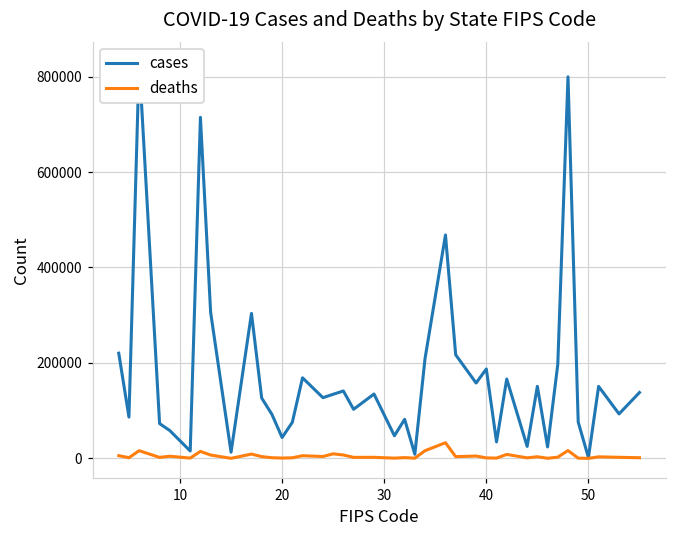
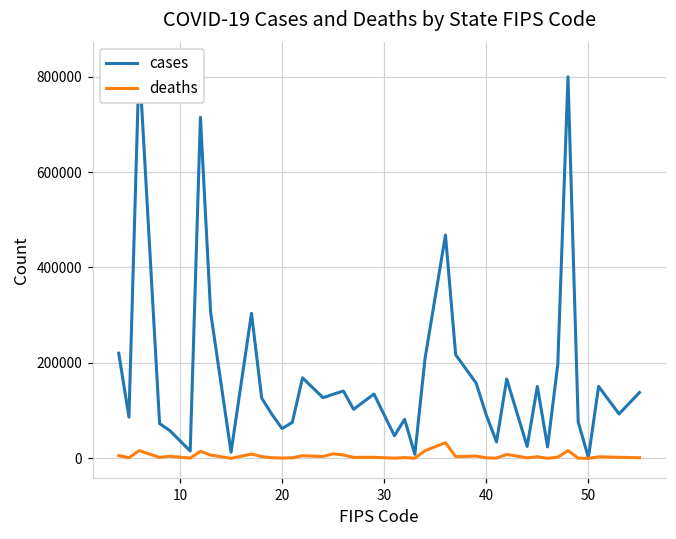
cases, 20: 40000 -> 60000
cases, 40: 190000 -> 90000
